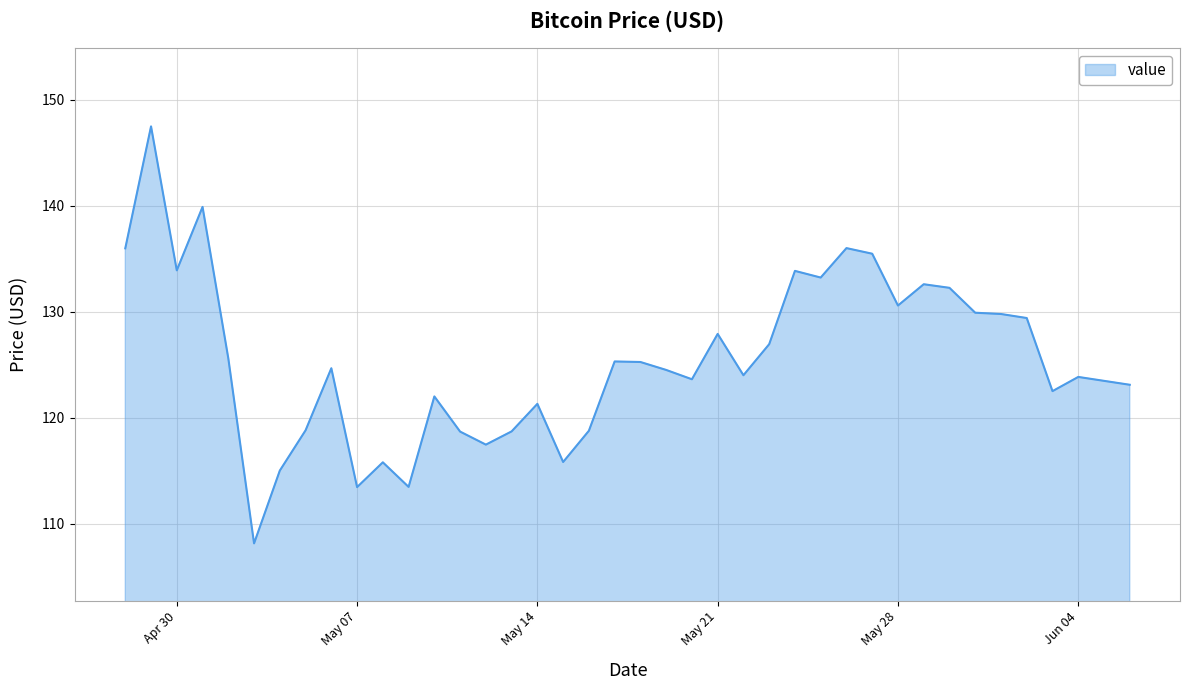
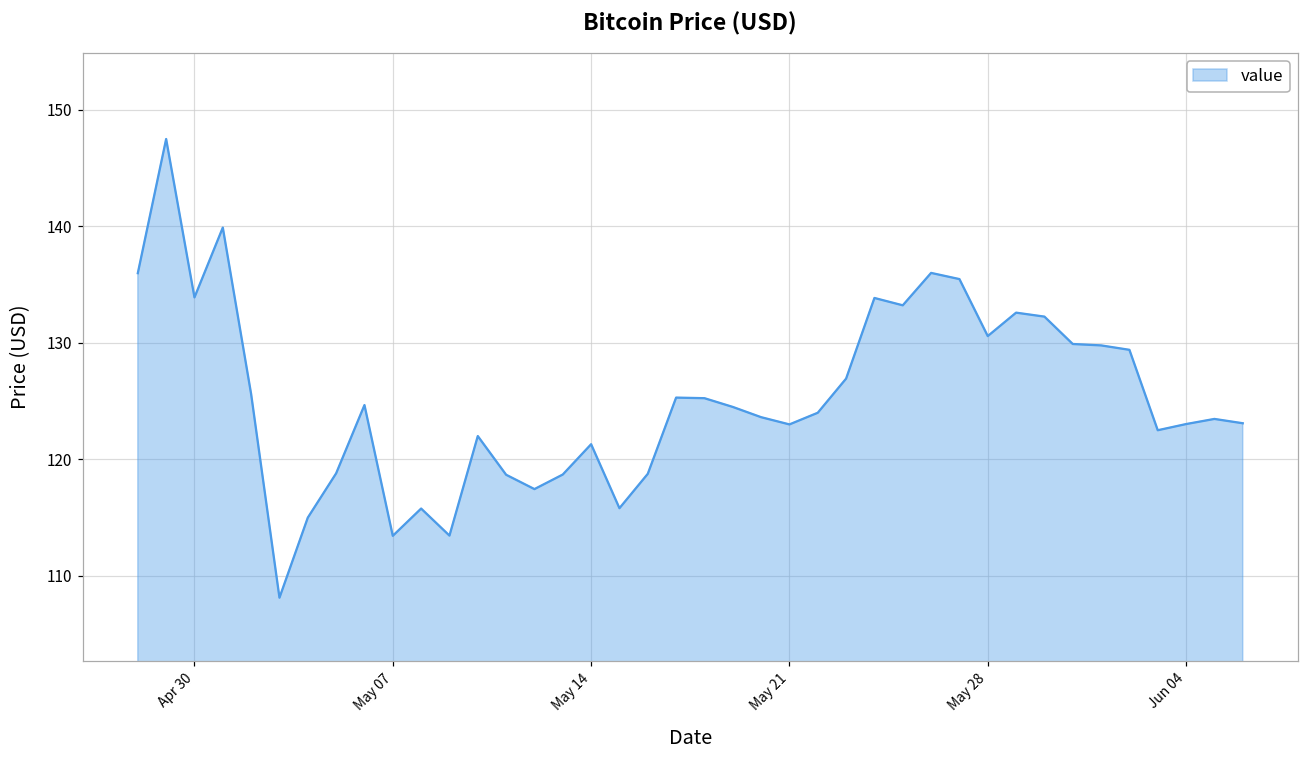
May 21: 127.9 -> 123.0
Jun 04: 123.8 -> 123.0
